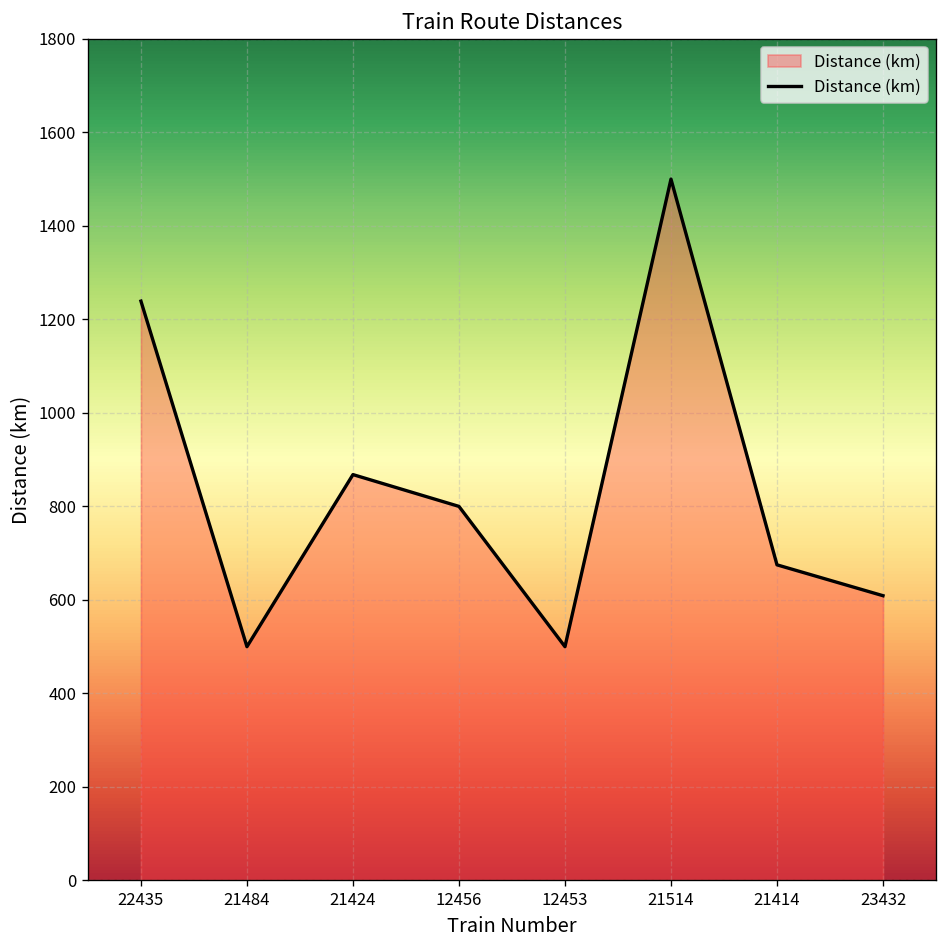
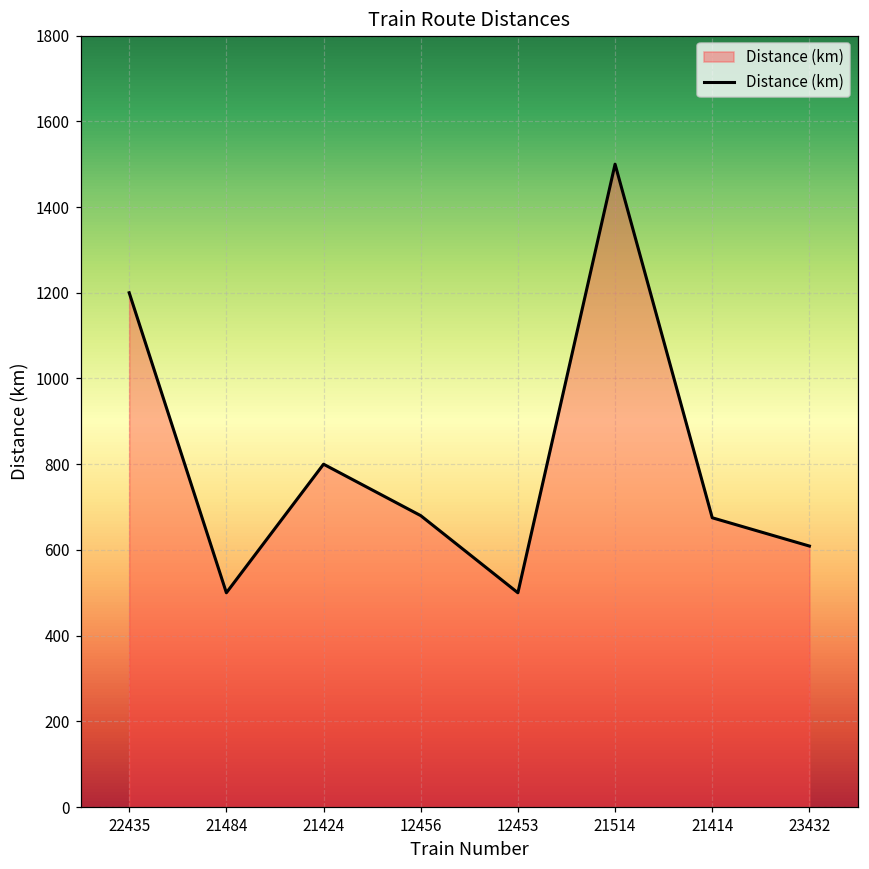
22435: 1240 -> 1200
21424: 870 -> 800
12456: 800 -> 680
